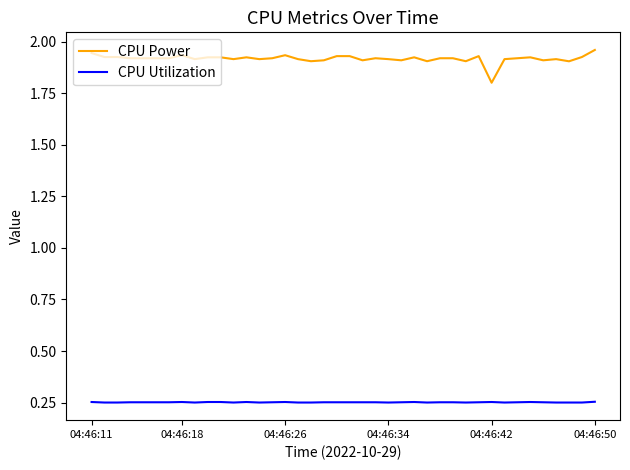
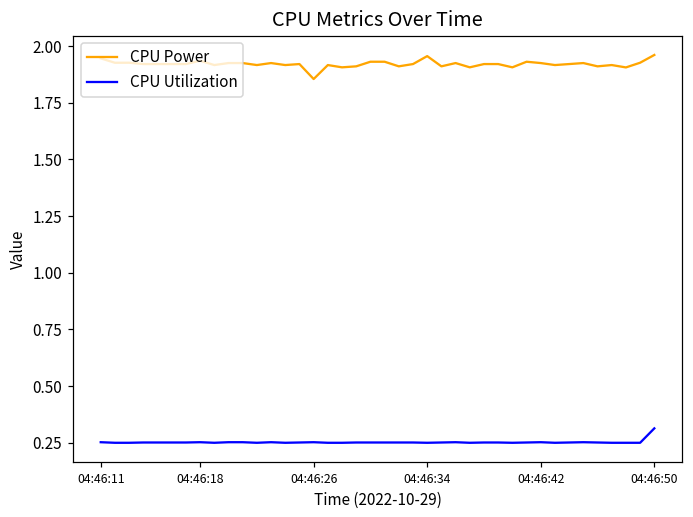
CPU Power, 04:46:26: 1.94 -> 1.85
CPU Power, 04:46:34: 1.92 -> 1.96
CPU Power, 04:46:42: 1.80 -> 1.92
CPU Utilization, 04:46:50: 0.25 -> 0.31
